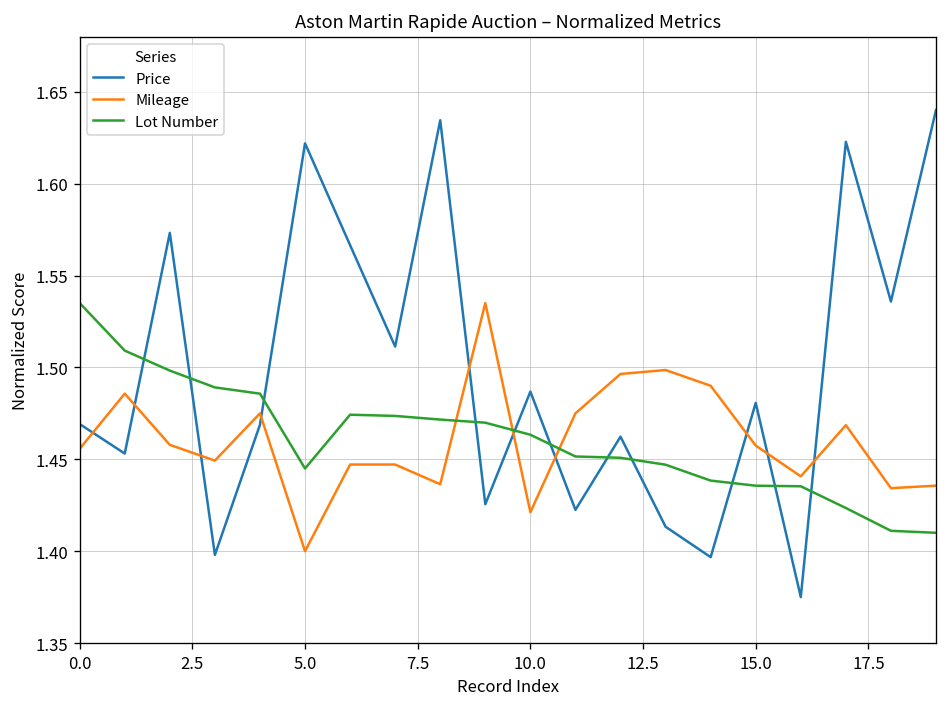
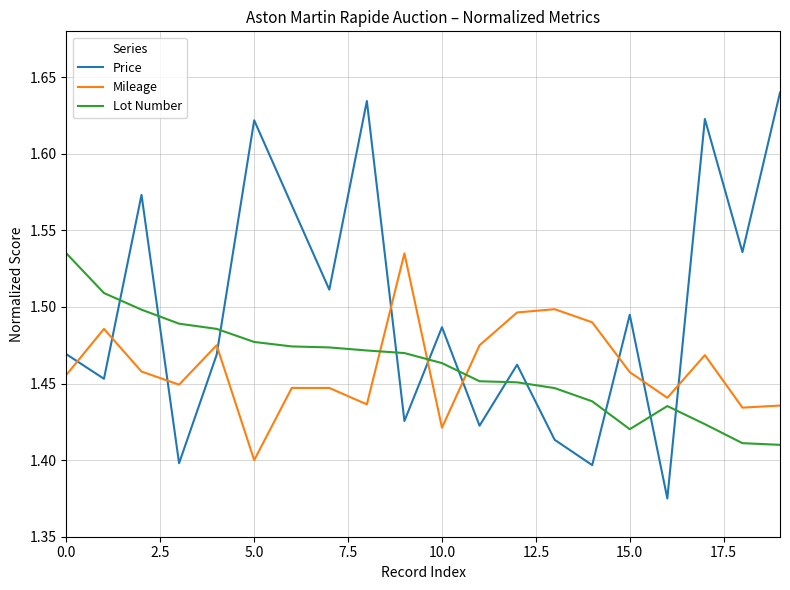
Lot Number, 5.0: 1.445 -> 1.477
Price, 15.0: 1.481 -> 1.495
Lot Number, 15.0: 1.436 -> 1.420
